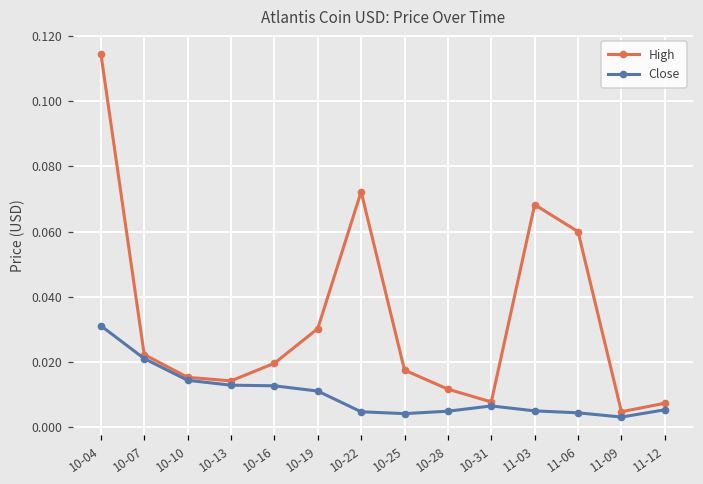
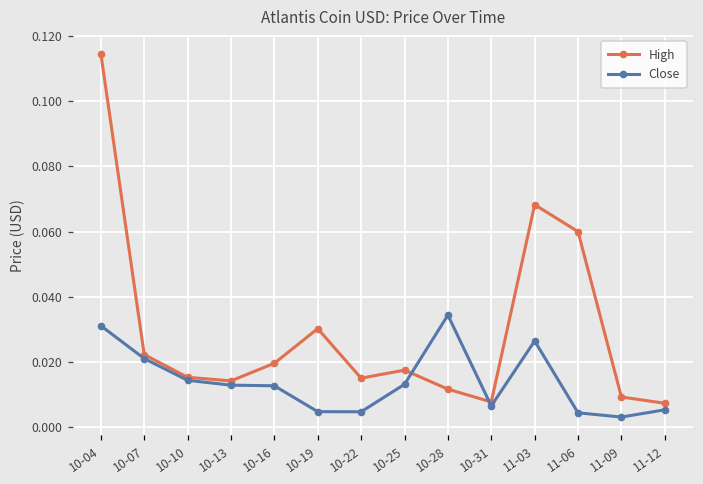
Close, 10-19: 0.011 -> 0.005
High, 10-22: 0.072 -> 0.015
Close, 10-25: 0.004 -> 0.013
Close, 10-28: 0.005 -> 0.034
Close, 11-03: 0.005 -> 0.026
High, 11-09: 0.005 -> 0.009
